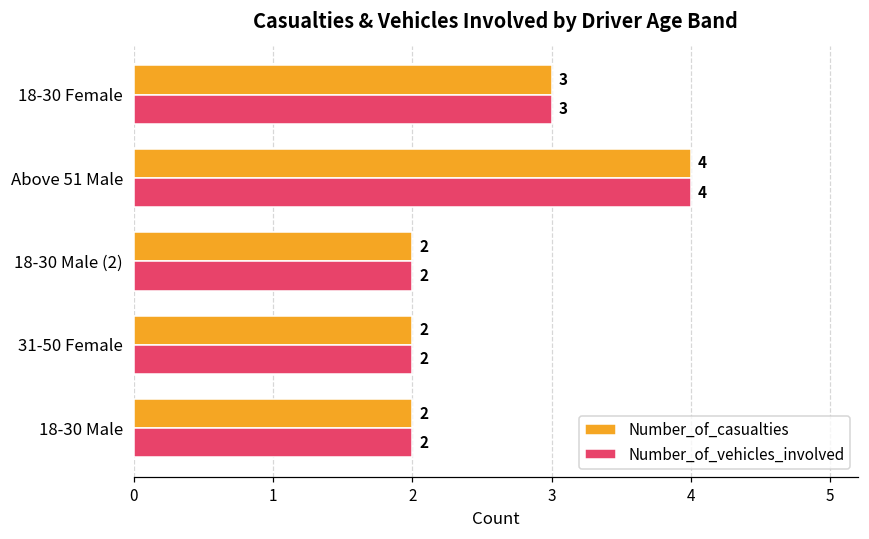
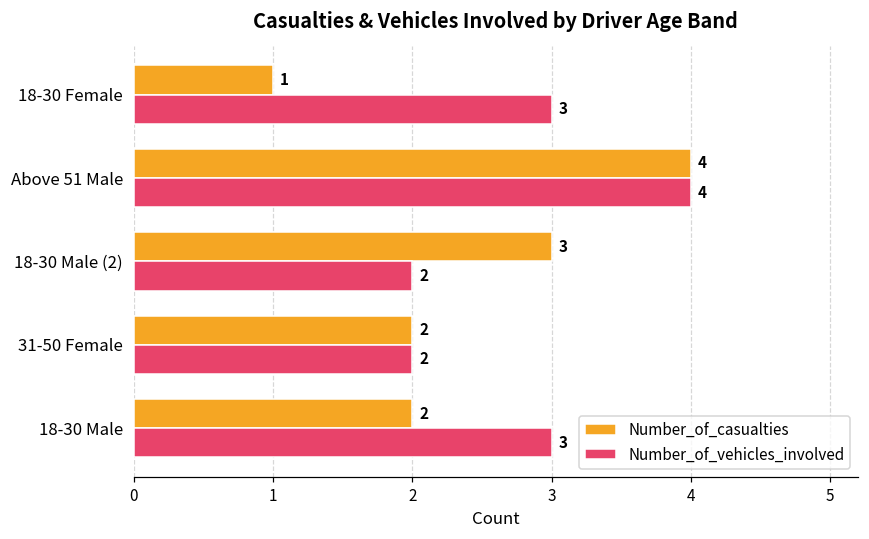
Number_of_casualties, 18-30 Female: 3 -> 1
Number_of_casualties, 18-30 Male (2): 2 -> 3
Number_of_vehicles_involved, 18-30 Male: 2 -> 3
